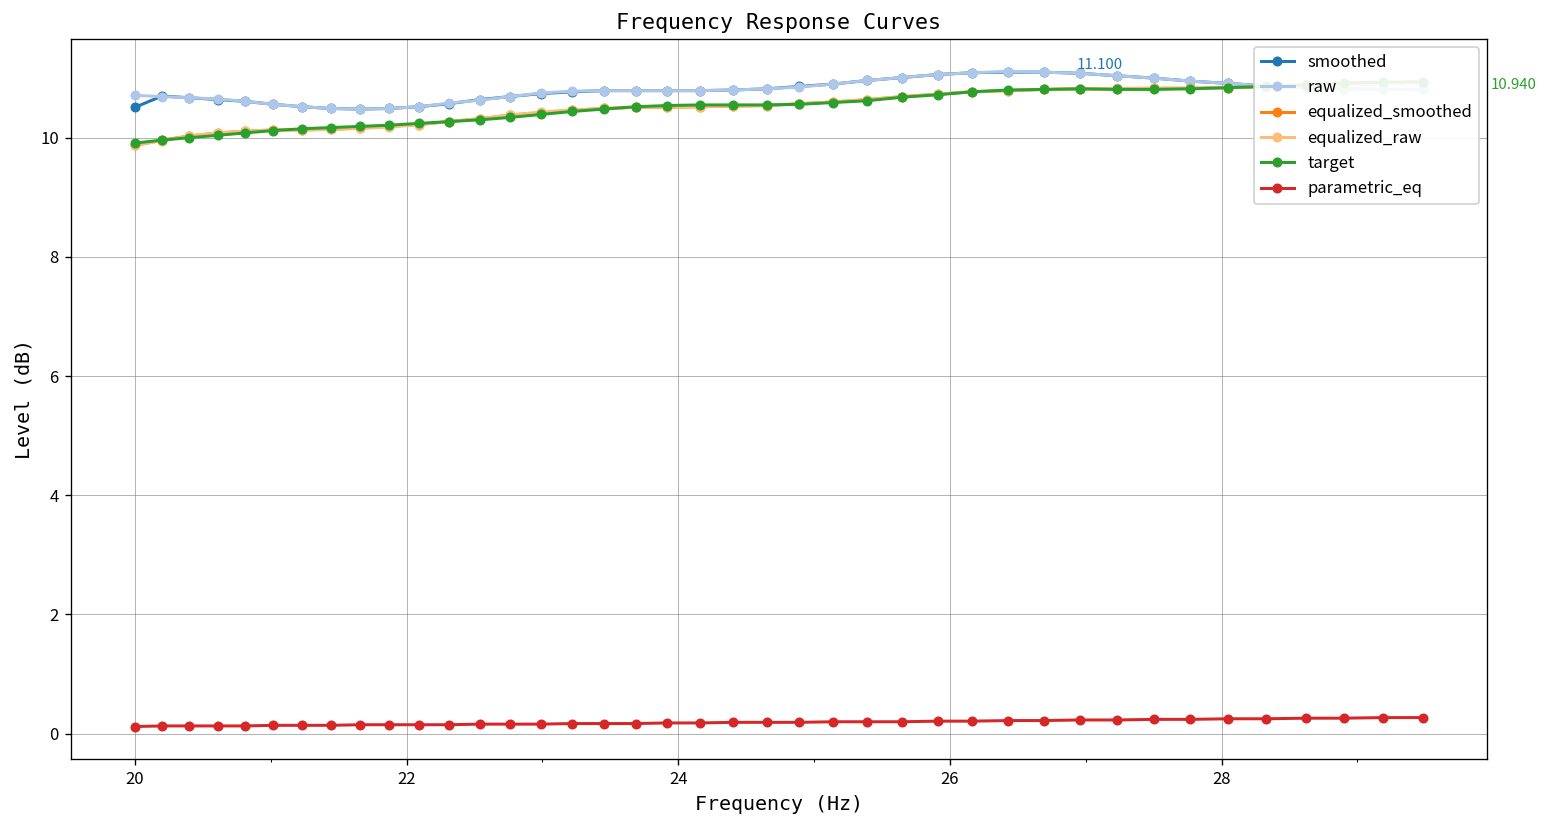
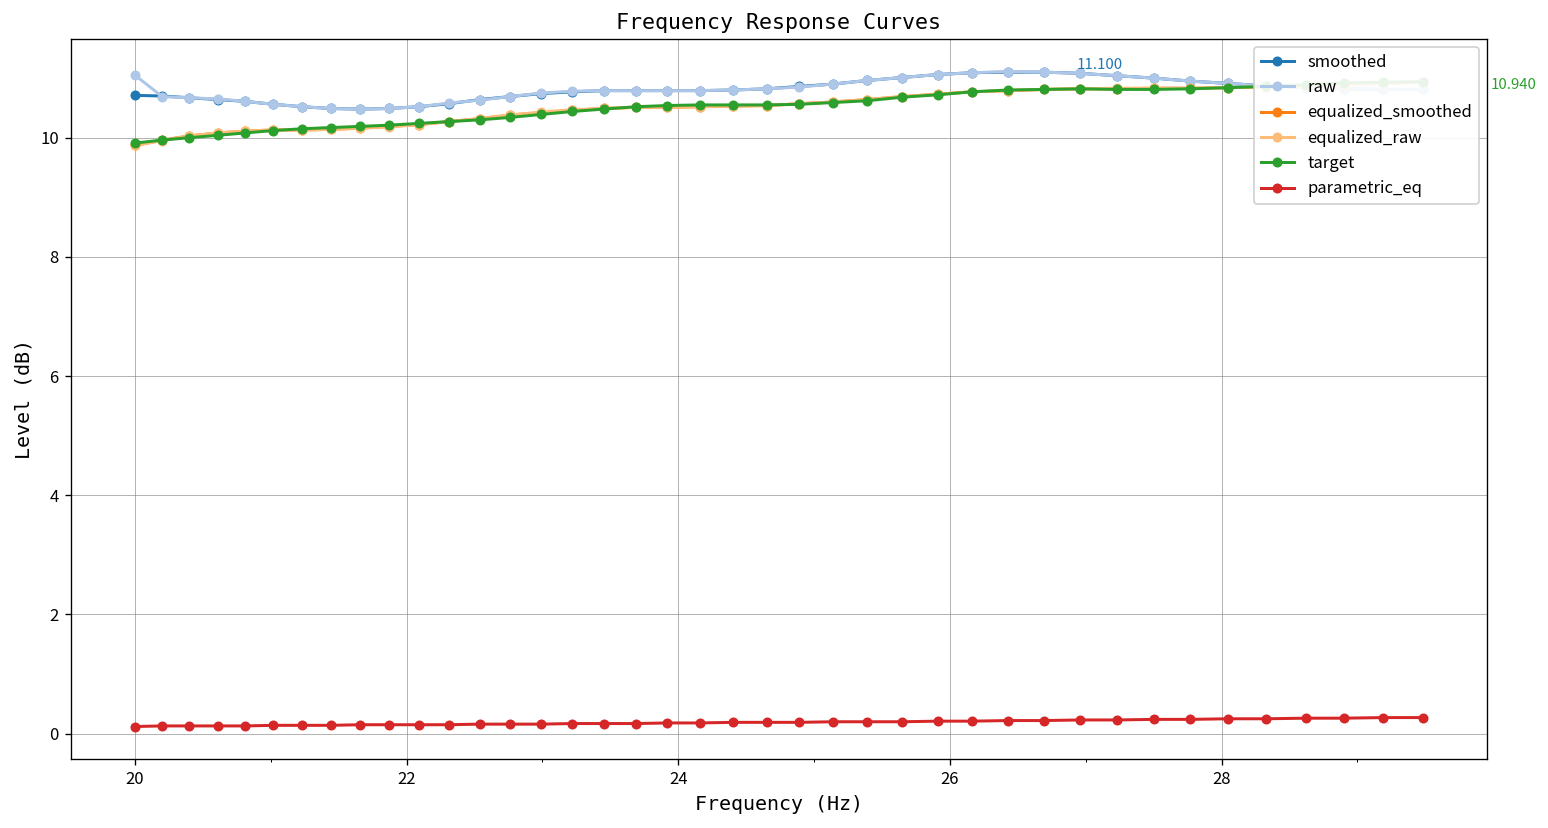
smoothed, 20: 10.5 -> 10.7
raw, 20: 10.7 -> 11.1
